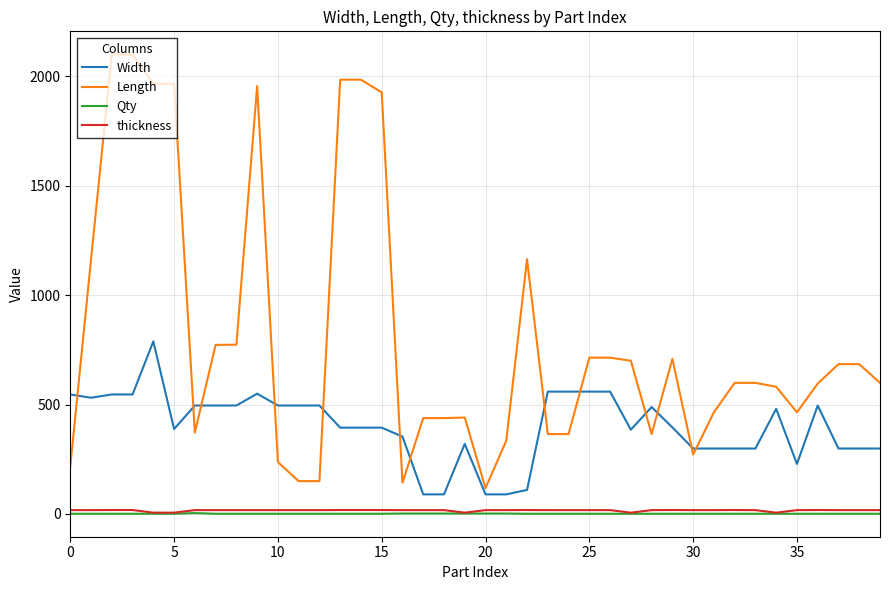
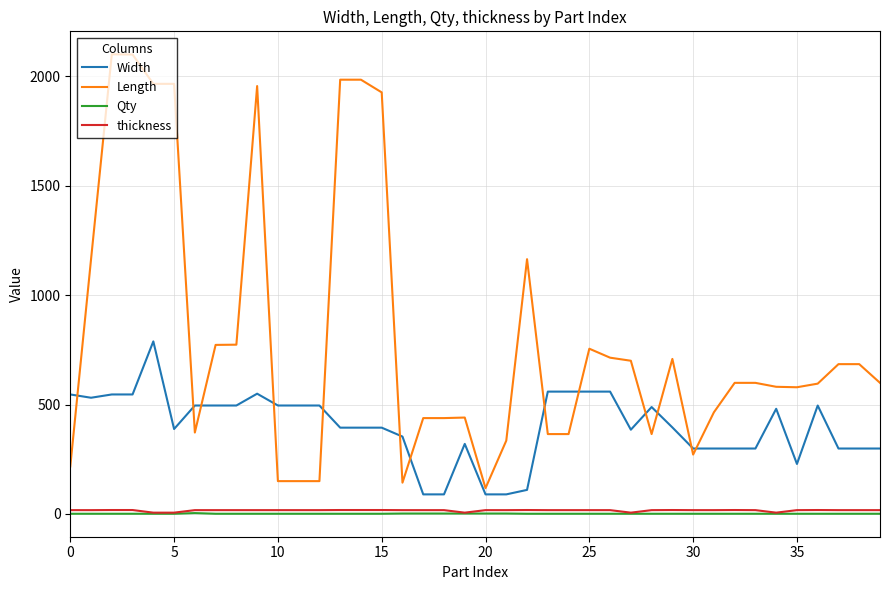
Length, 10: 240 -> 150
Length, 25: 710 -> 760
Length, 35: 460 -> 580
